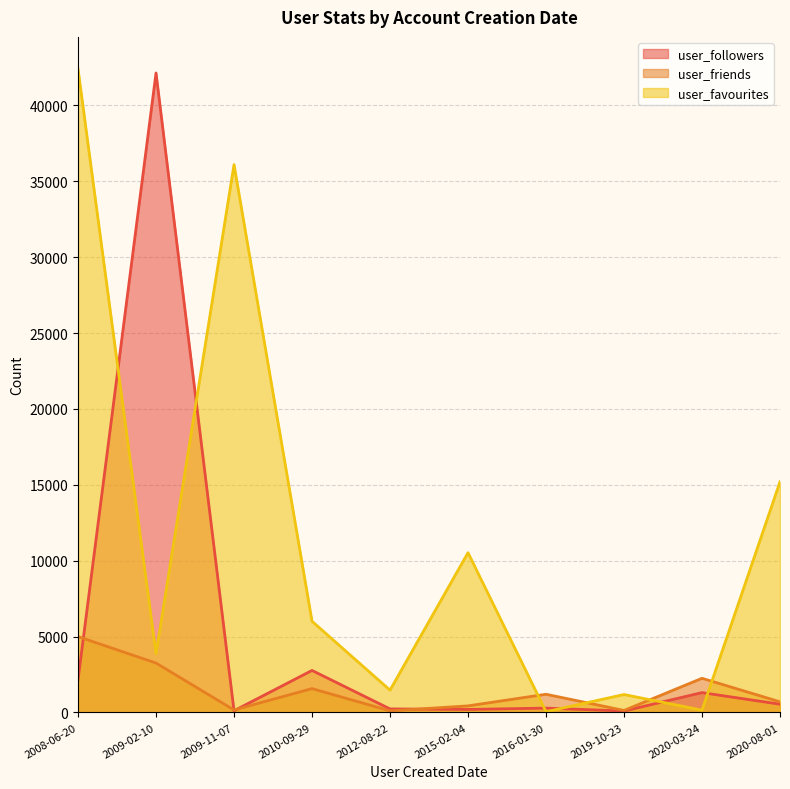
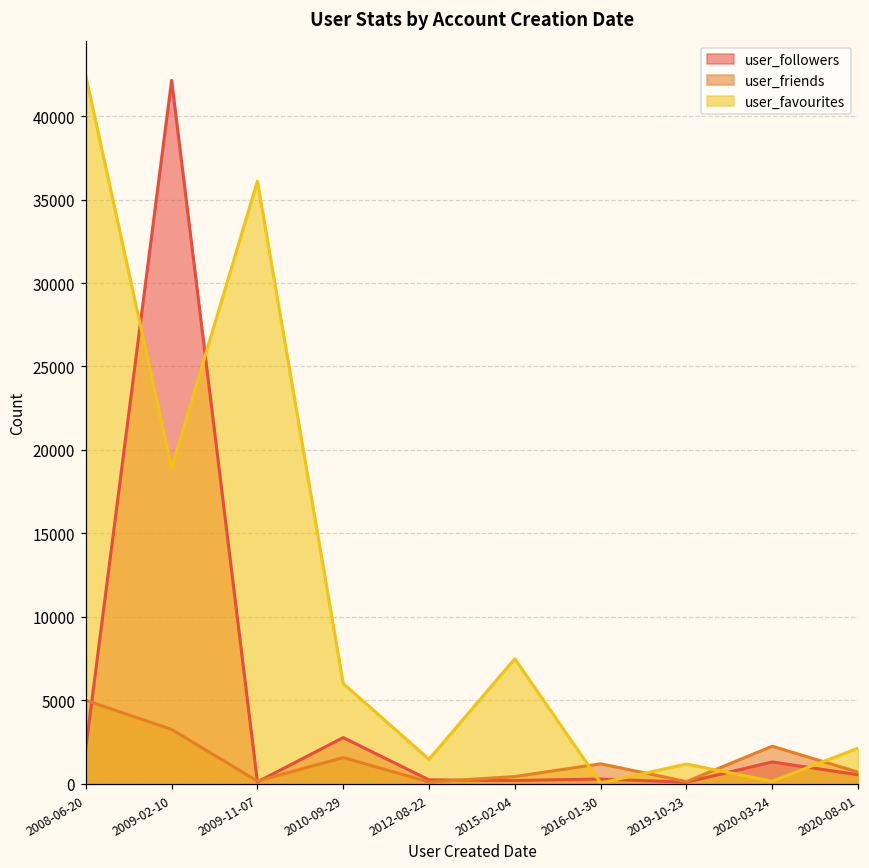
user_favourites, 2009-02-10: 3900 -> 18900
user_favourites, 2015-02-04: 10500 -> 7500
user_favourites, 2020-08-01: 15200 -> 2100
